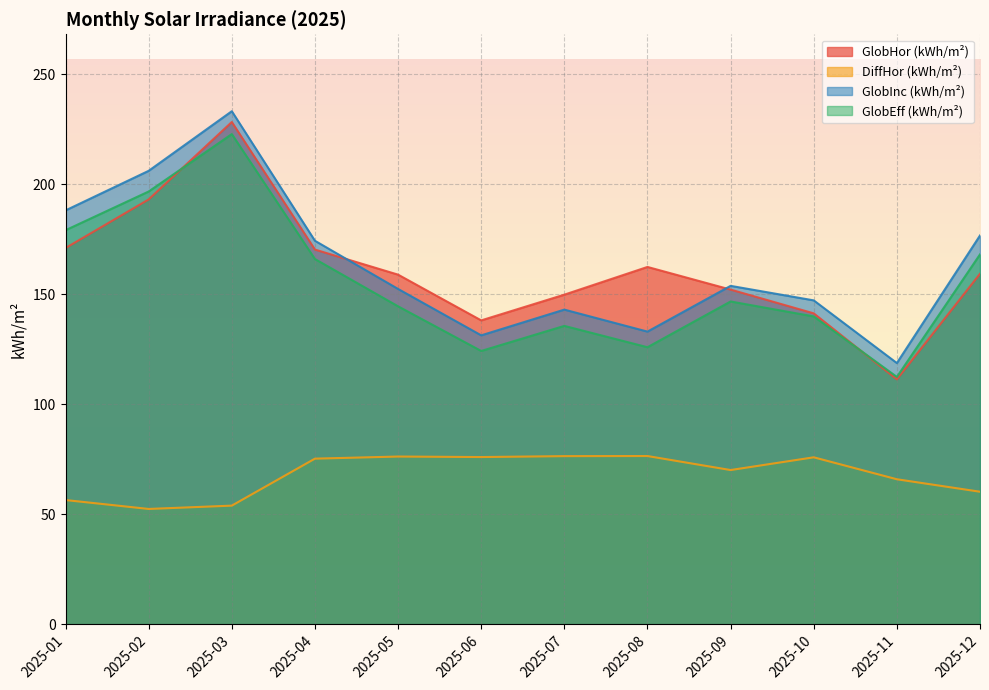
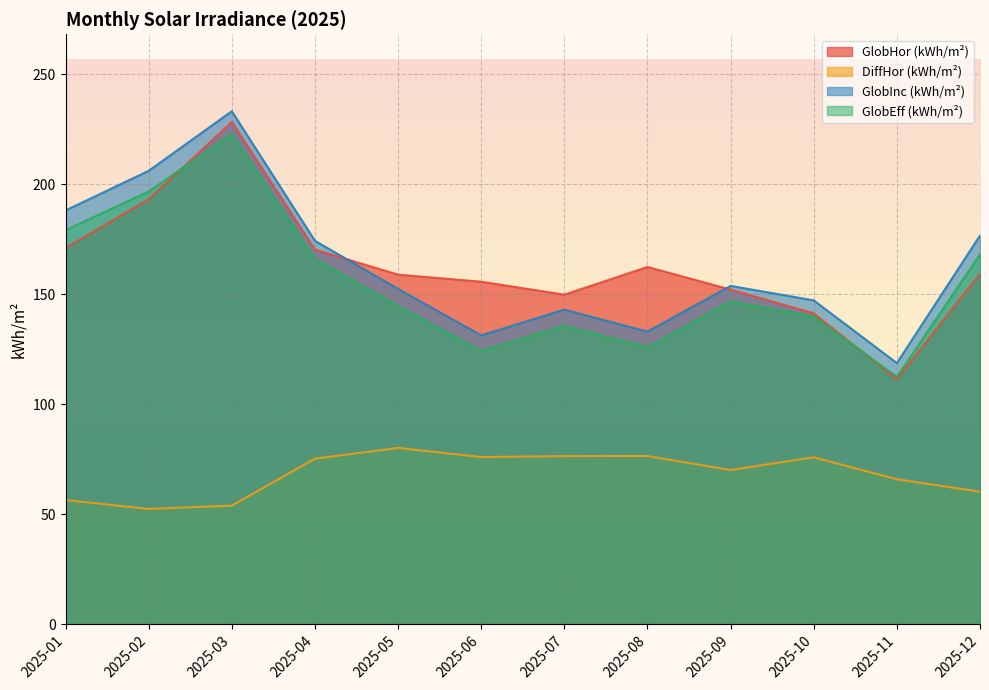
DiffHor (kWh/m²), 2025-05: 76 -> 80
GlobHor (kWh/m²), 2025-06: 138 -> 156
